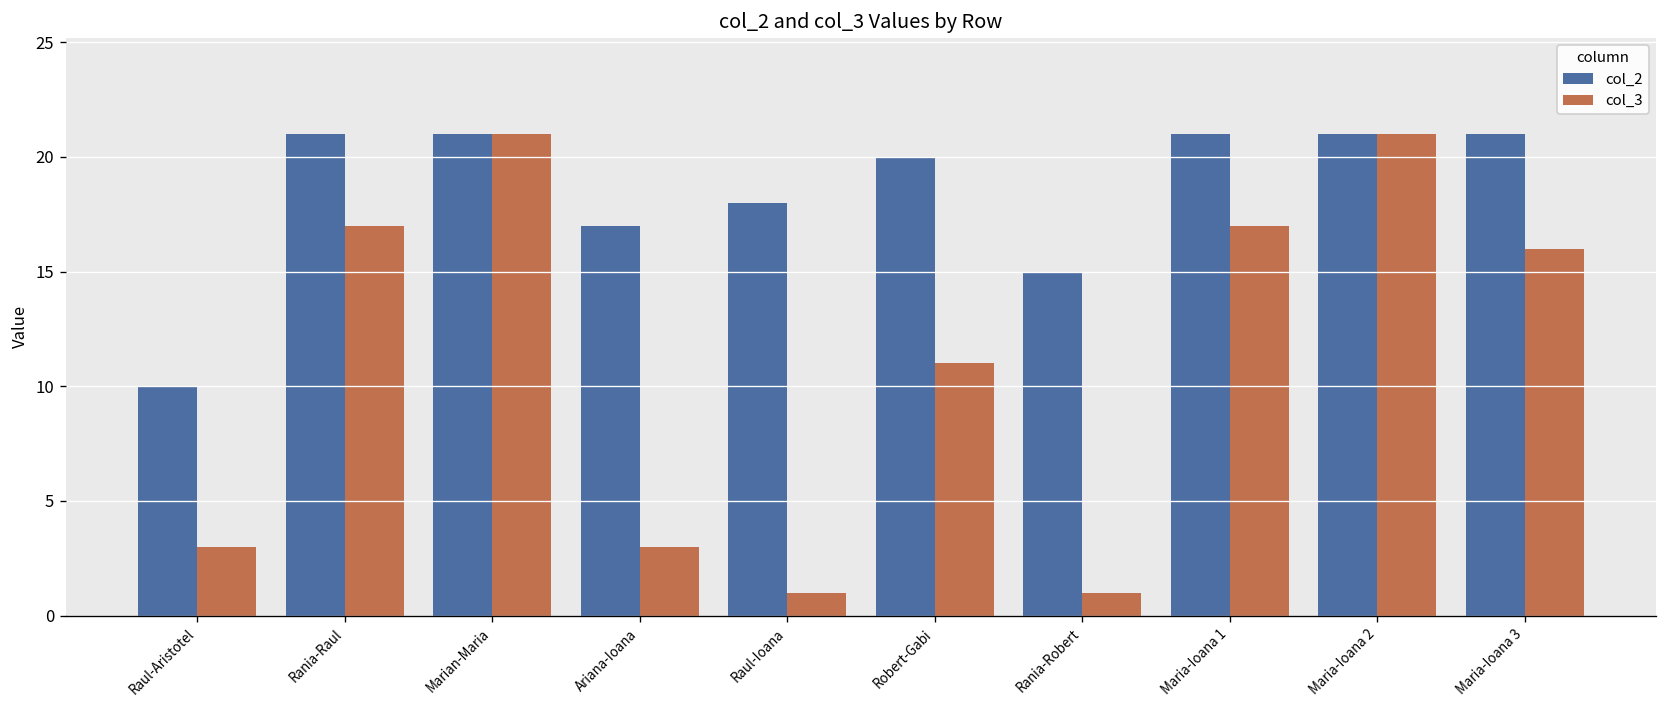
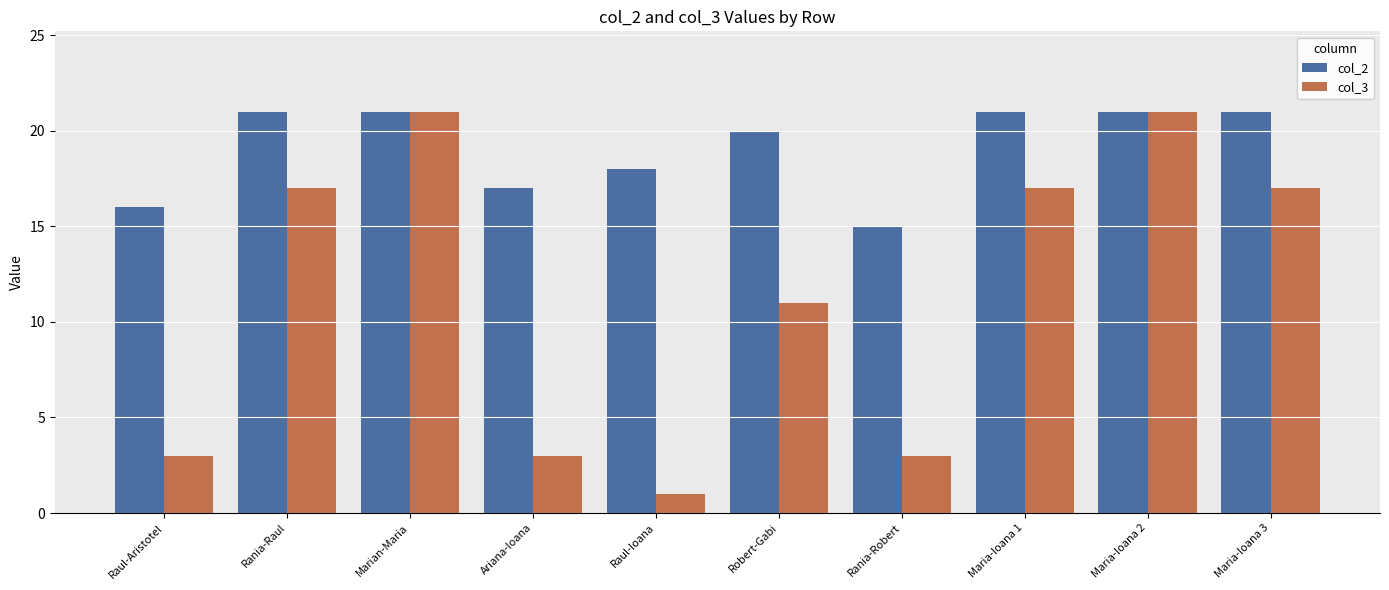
col_2, Raul-Aristotel: 10 -> 16
col_3, Rania-Robert: 1 -> 3
col_3, Maria-Ioana 3: 16 -> 17
